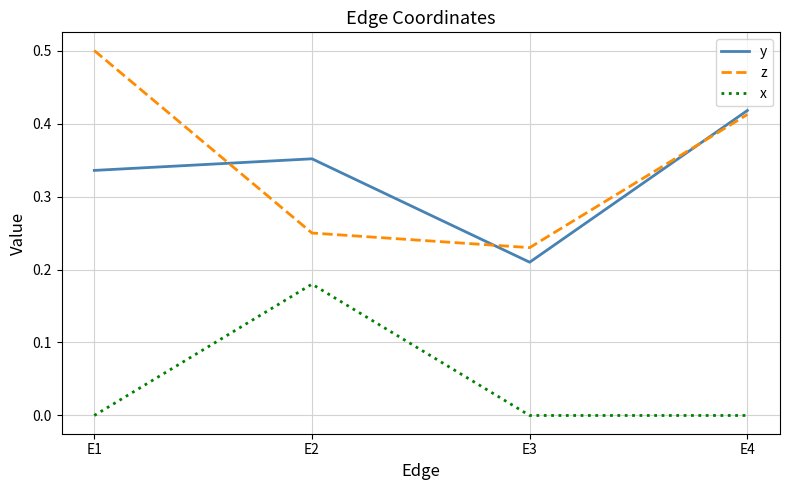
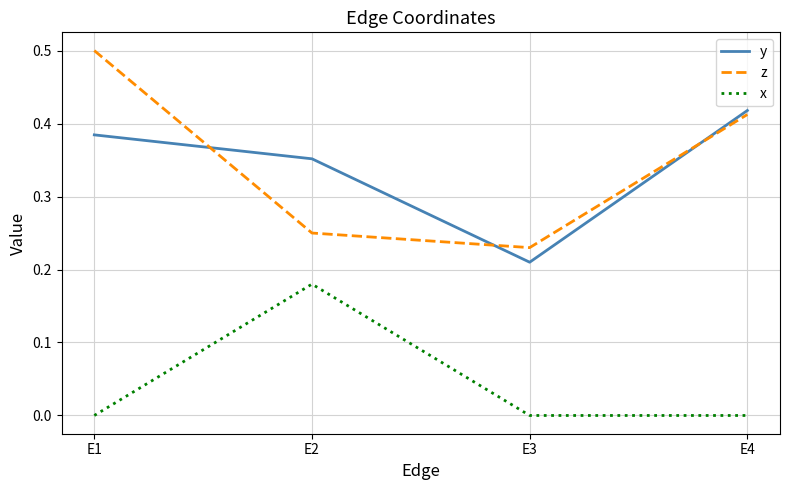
y, E1: 0.34 -> 0.38
